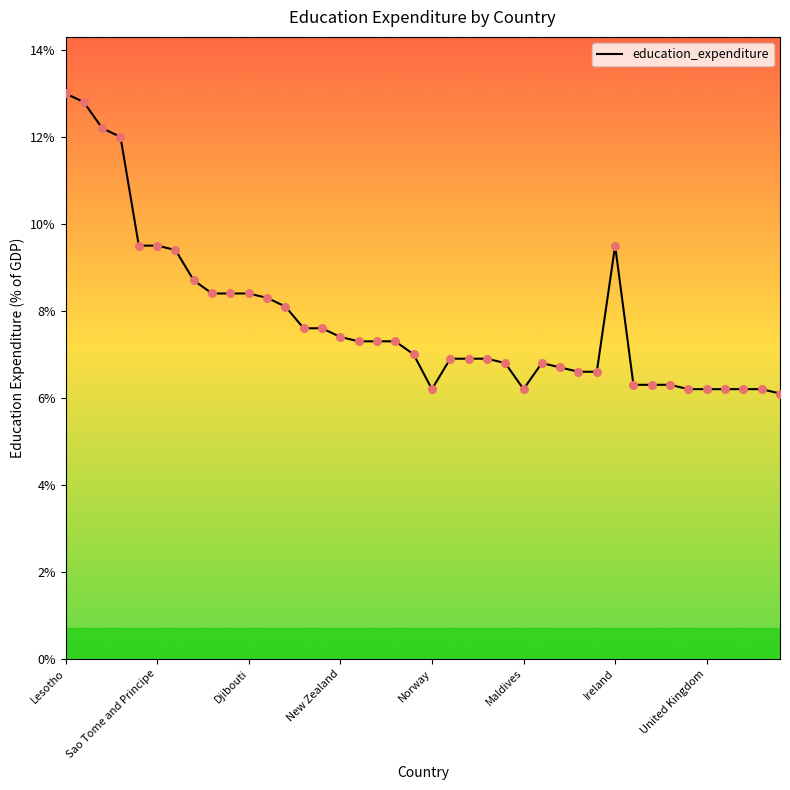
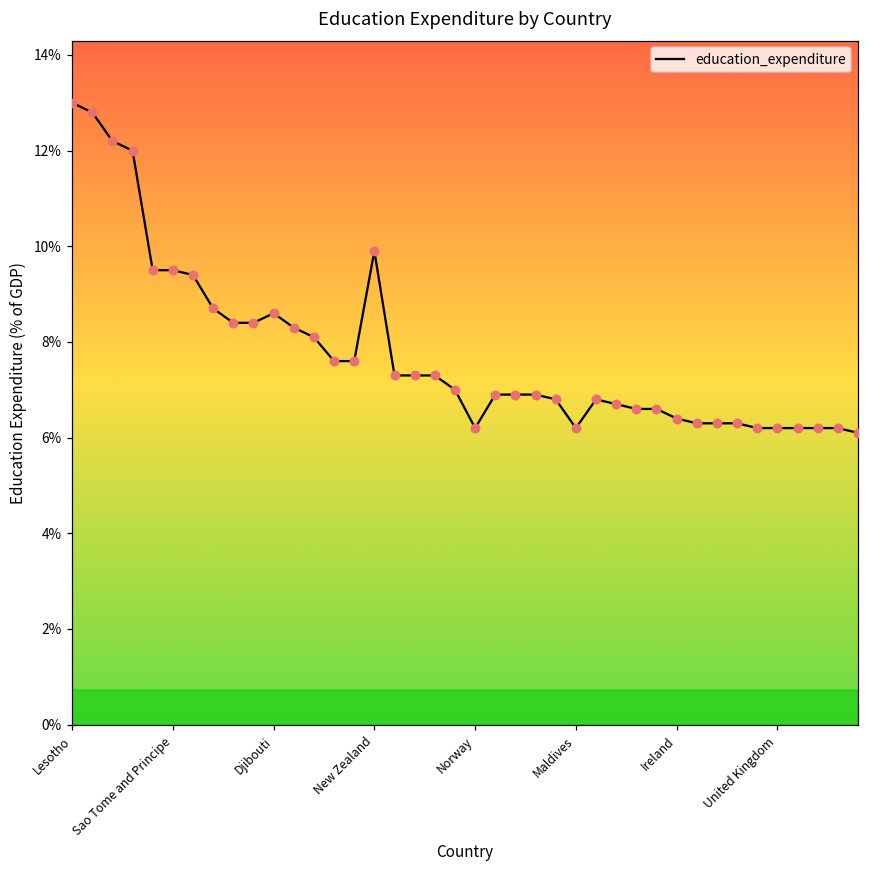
Djibouti: 8.4% -> 8.6%
New Zealand: 7.4% -> 9.9%
Ireland: 9.5% -> 6.4%
